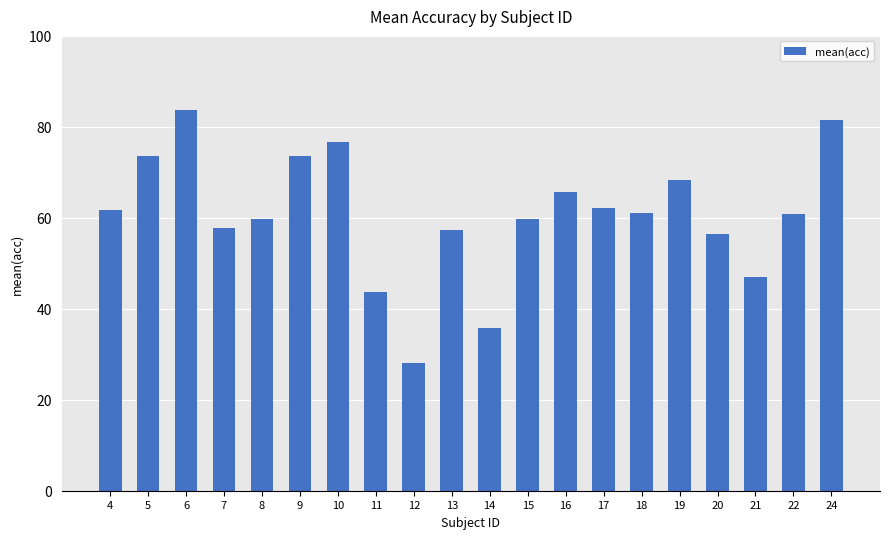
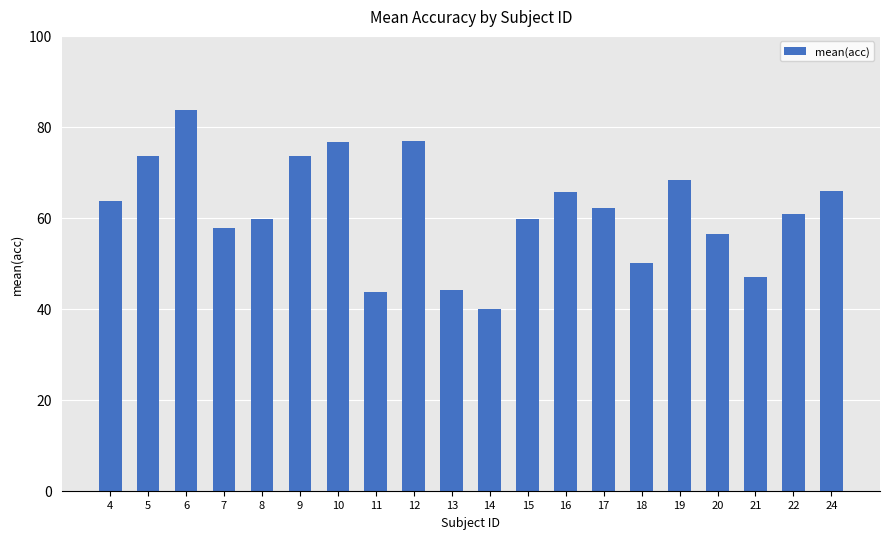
4: 62 -> 64
12: 28 -> 77
13: 57 -> 44
14: 36 -> 40
18: 61 -> 50
24: 82 -> 66
